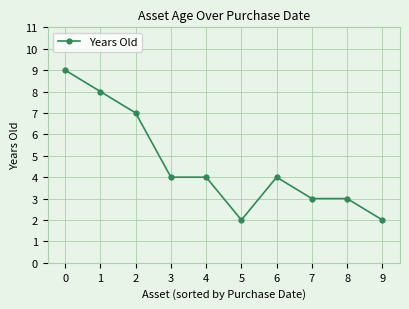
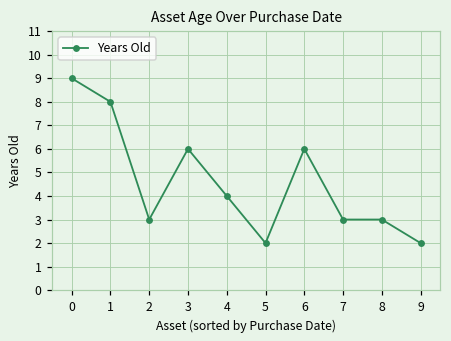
2: 7 -> 3
3: 4 -> 6
6: 4 -> 6
